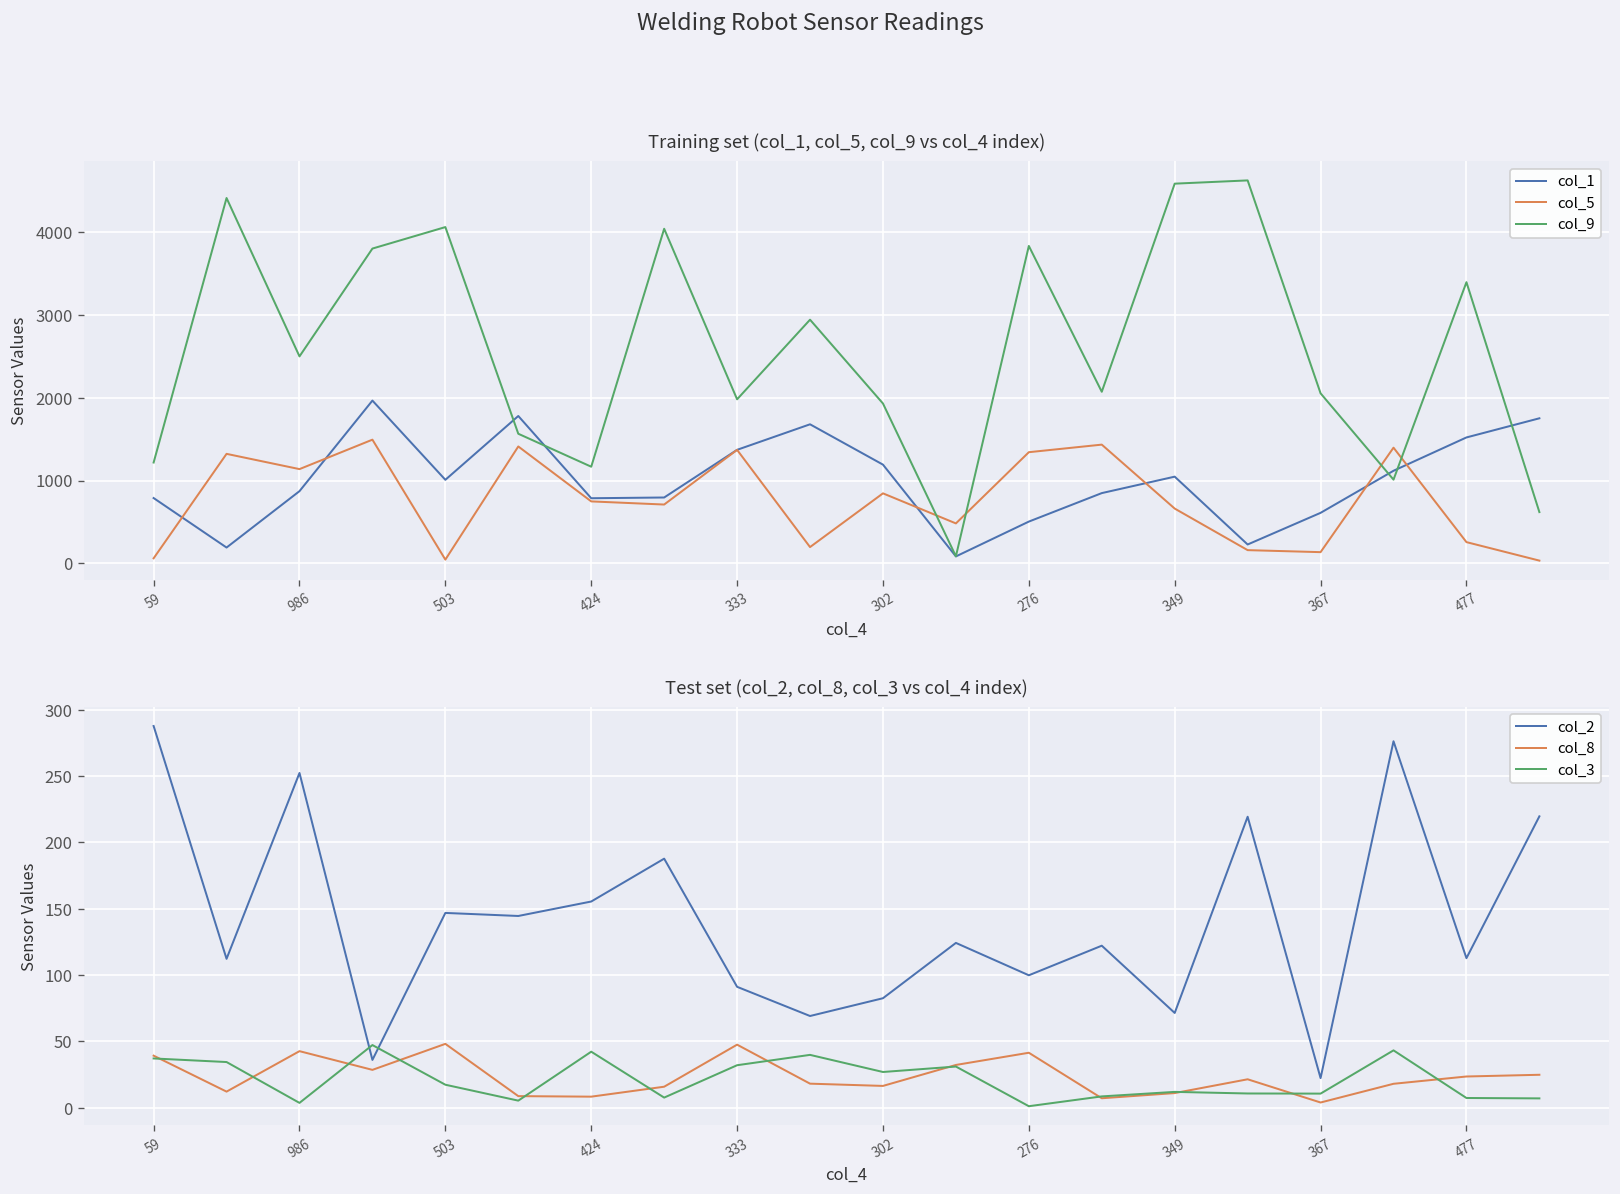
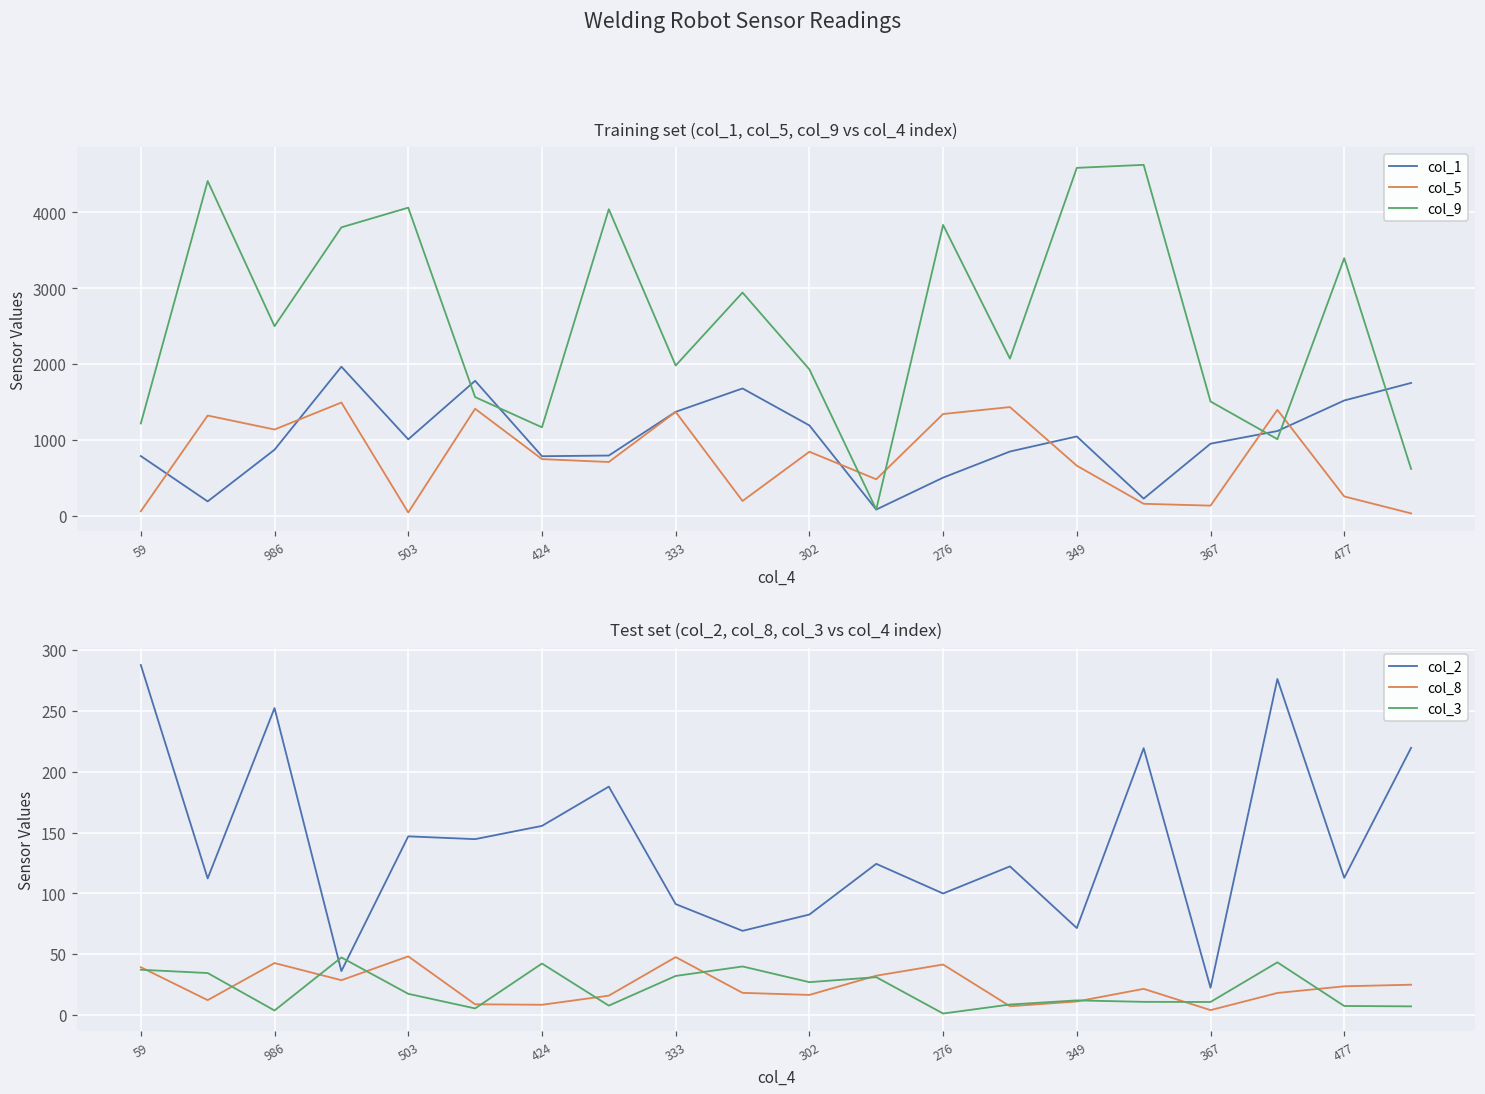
Training set (col_1, col_5, col_9 vs col_4 index), col_1, 367: 600 -> 1000
Training set (col_1, col_5, col_9 vs col_4 index), col_9, 367: 2100 -> 1500
